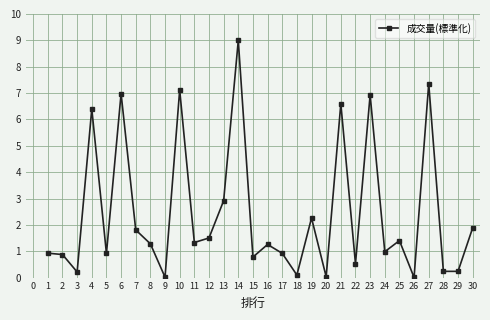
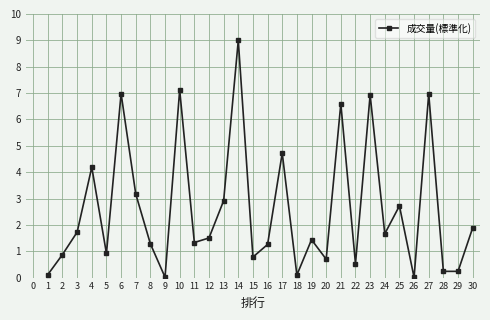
1: 0.9 -> 0.1
3: 0.2 -> 1.7
4: 6.4 -> 4.2
7: 1.8 -> 3.2
17: 0.9 -> 4.7
19: 2.3 -> 1.4
20: 0.0 -> 0.7
24: 1.0 -> 1.7
25: 1.4 -> 2.7
27: 7.4 -> 7.0
